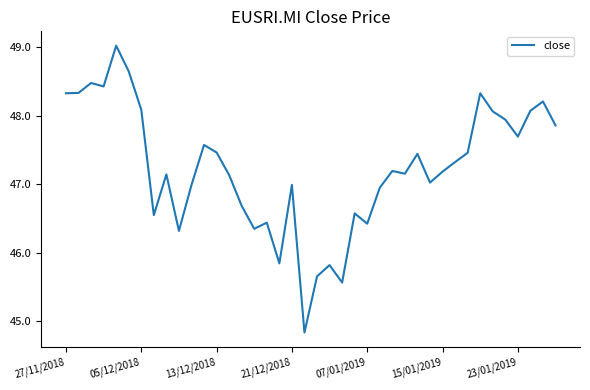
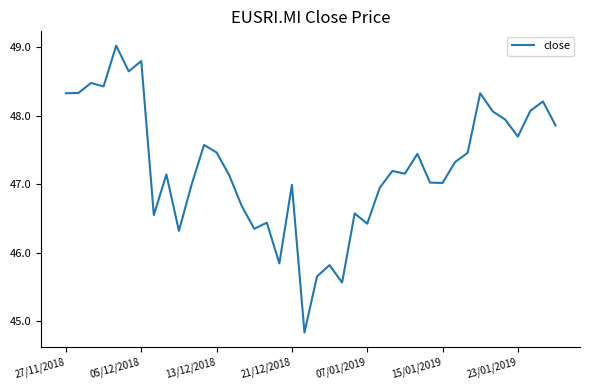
05/12/2018: 48.1 -> 48.8
15/01/2019: 47.2 -> 47.0
